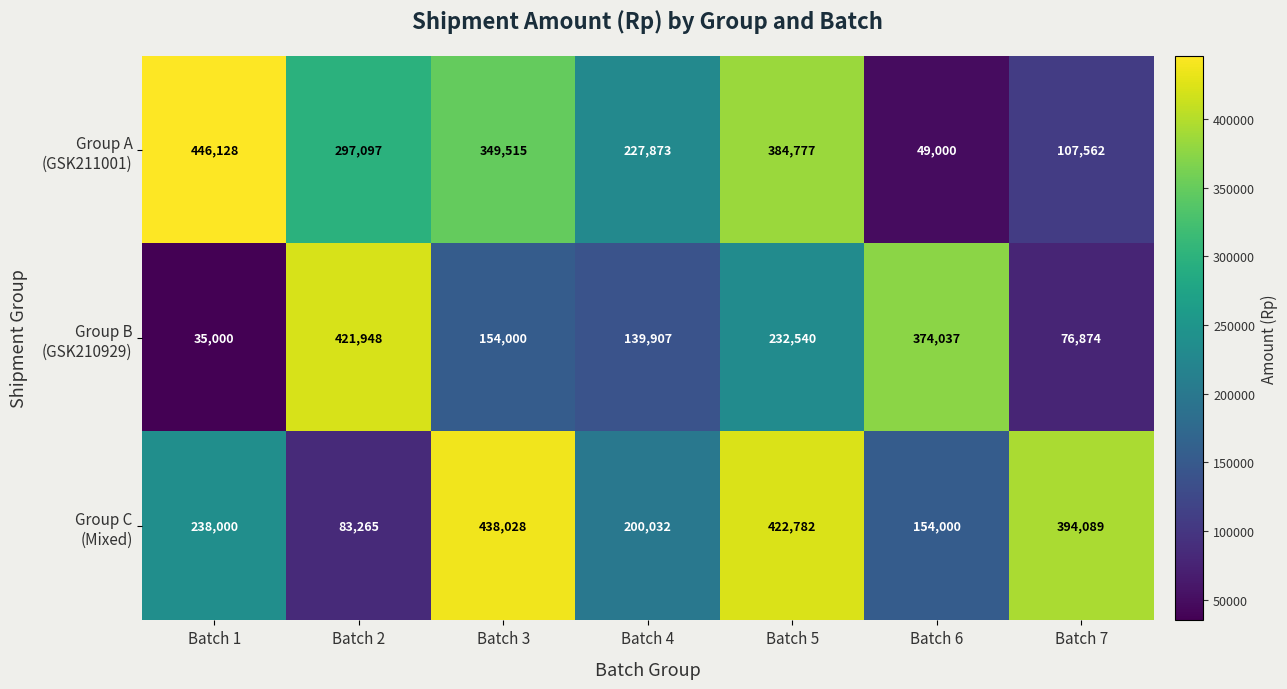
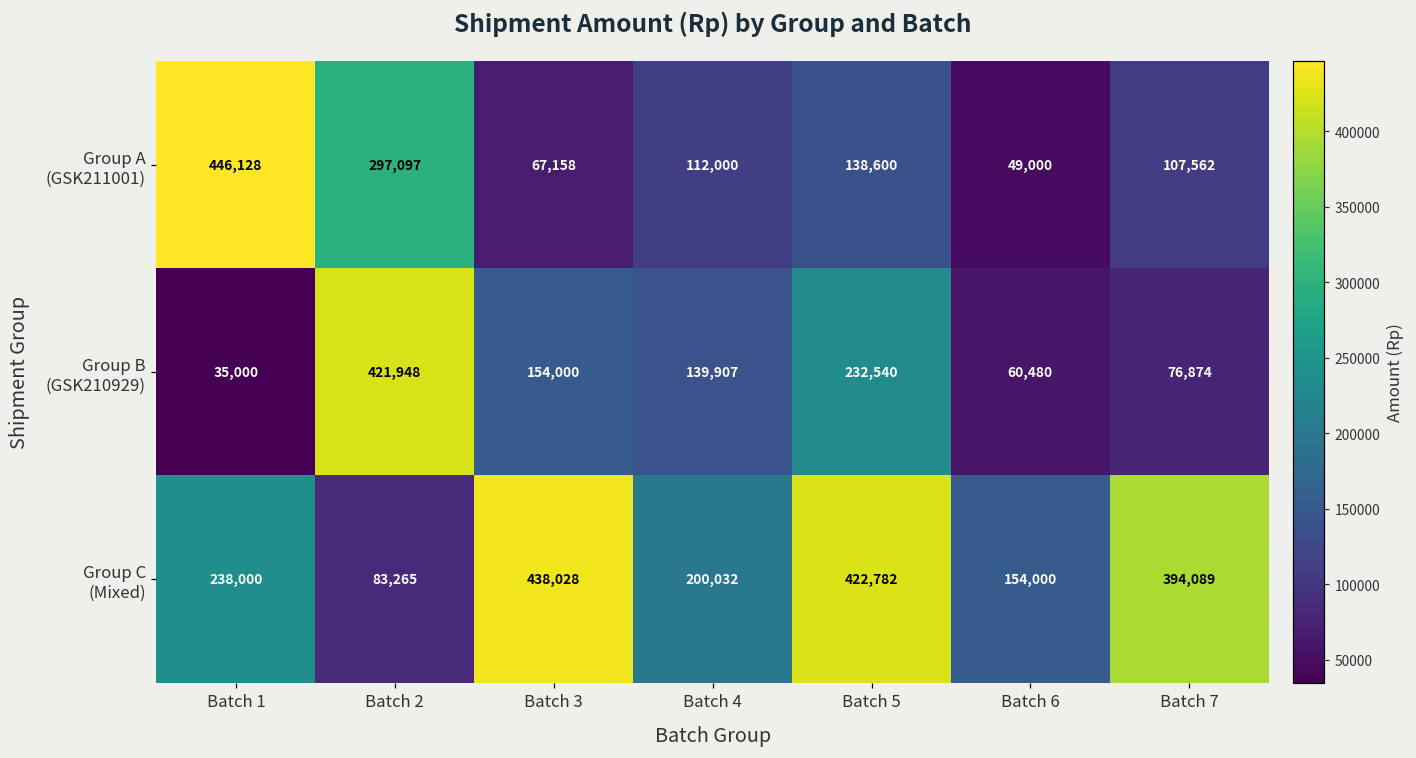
Group A (GSK211001), Batch 3: 349,515 -> 67,158
Group A (GSK211001), Batch 4: 227,873 -> 112,000
Group A (GSK211001), Batch 5: 384,777 -> 138,600
Group B (GSK210929), Batch 6: 374,037 -> 60,480
